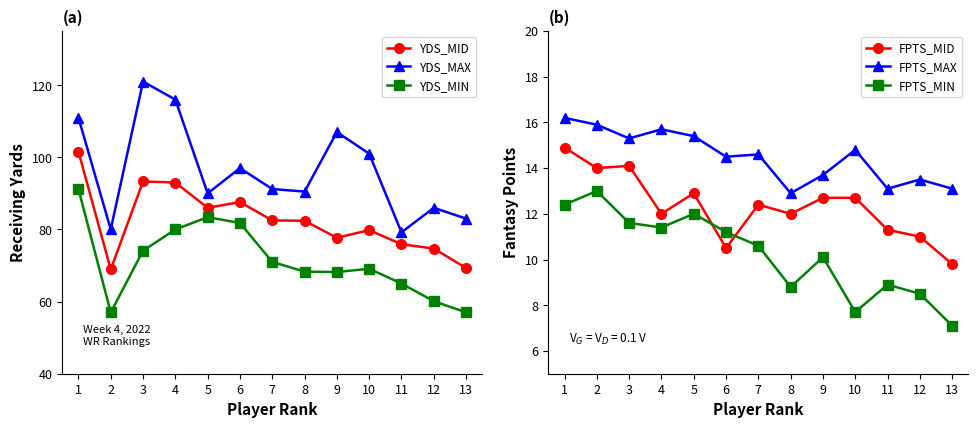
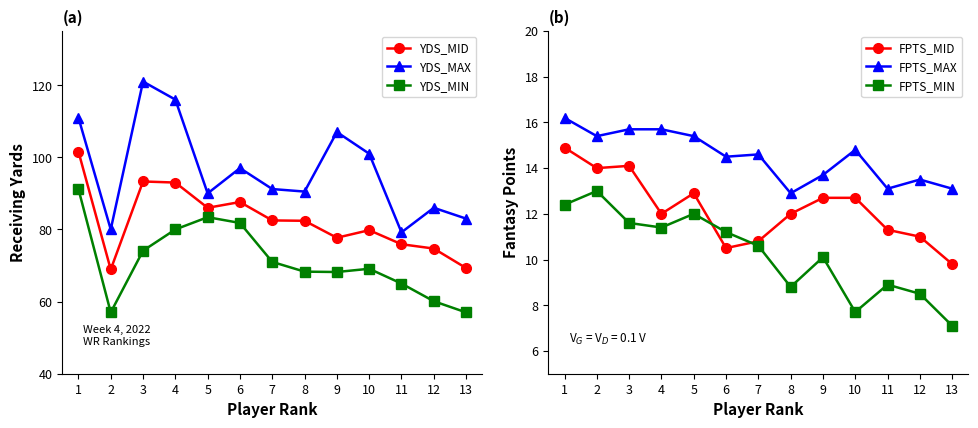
(b), FPTS_MAX, 2: 15.9 -> 15.4
(b), FPTS_MAX, 3: 15.3 -> 15.7
(b), FPTS_MID, 7: 12.4 -> 10.8
